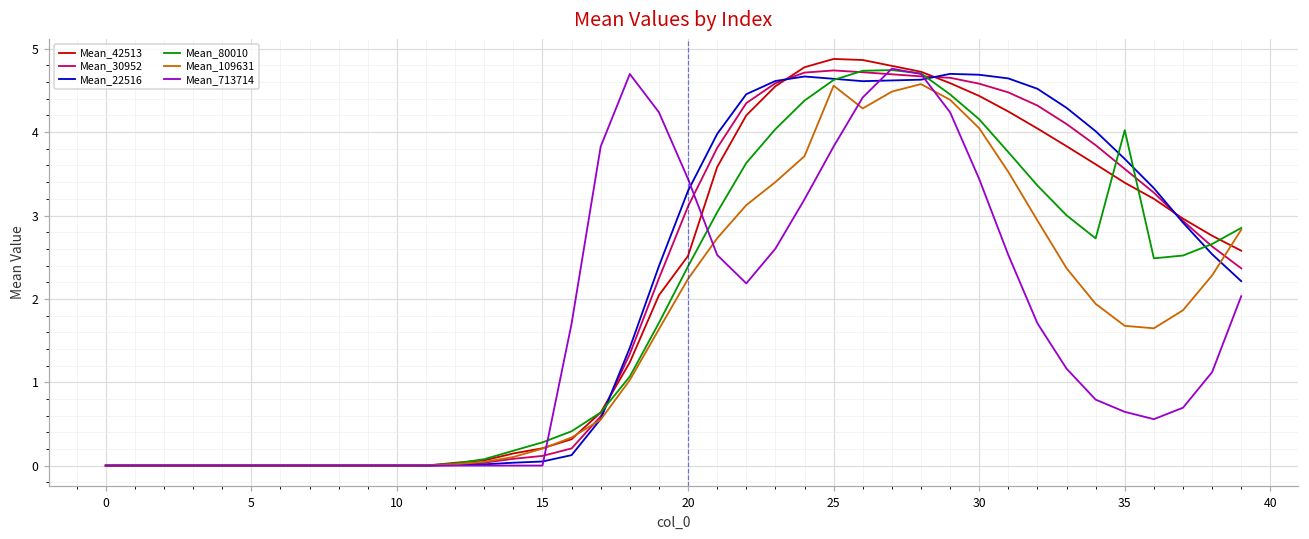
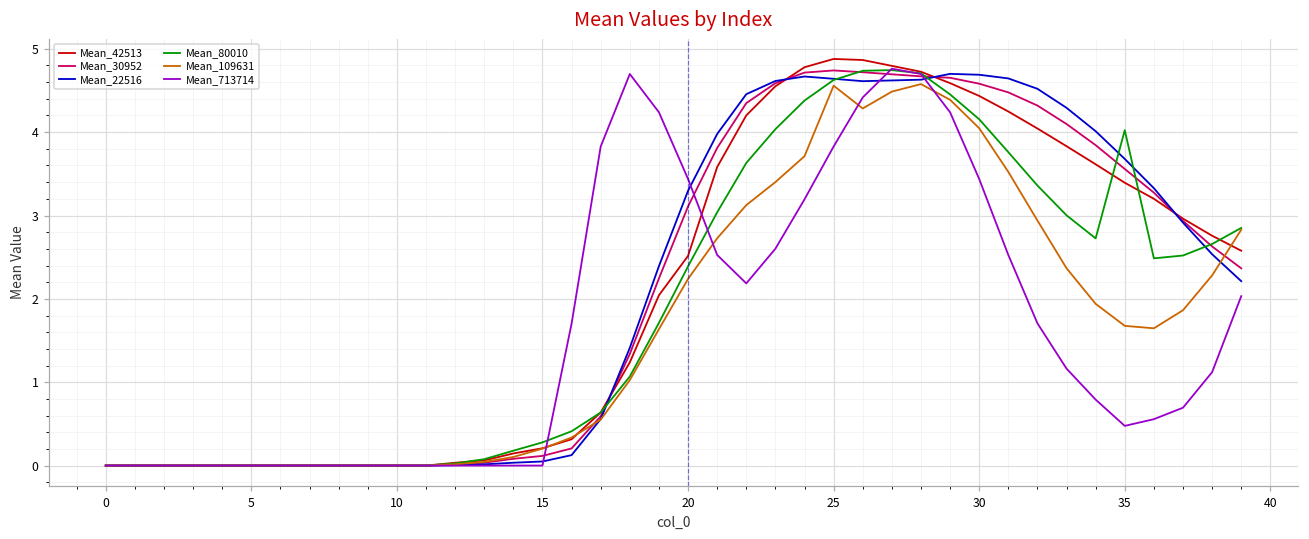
Mean_713714, 35: 0.6 -> 0.5
